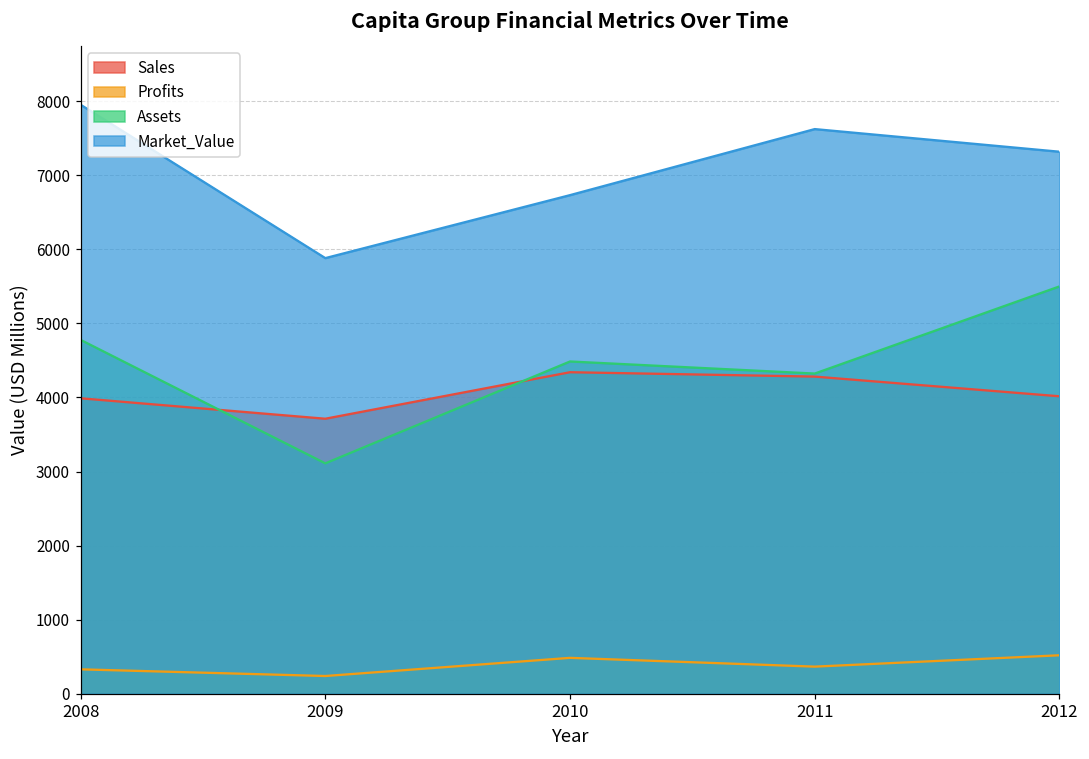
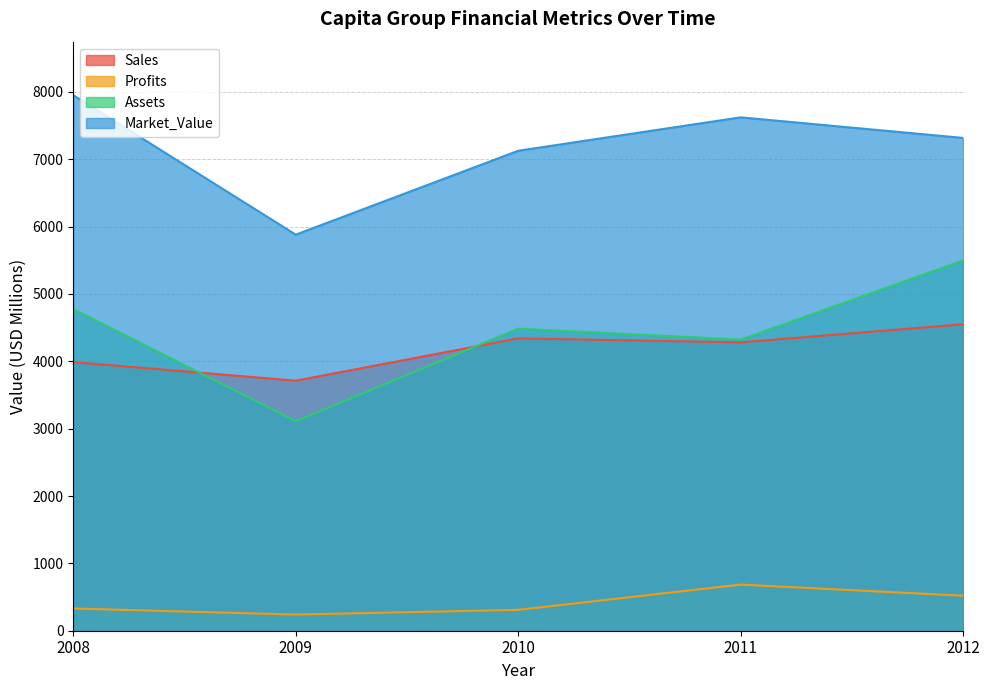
Profits, 2010: 500 -> 300
Market_Value, 2010: 6700 -> 7100
Profits, 2011: 400 -> 700
Sales, 2012: 4000 -> 4600
